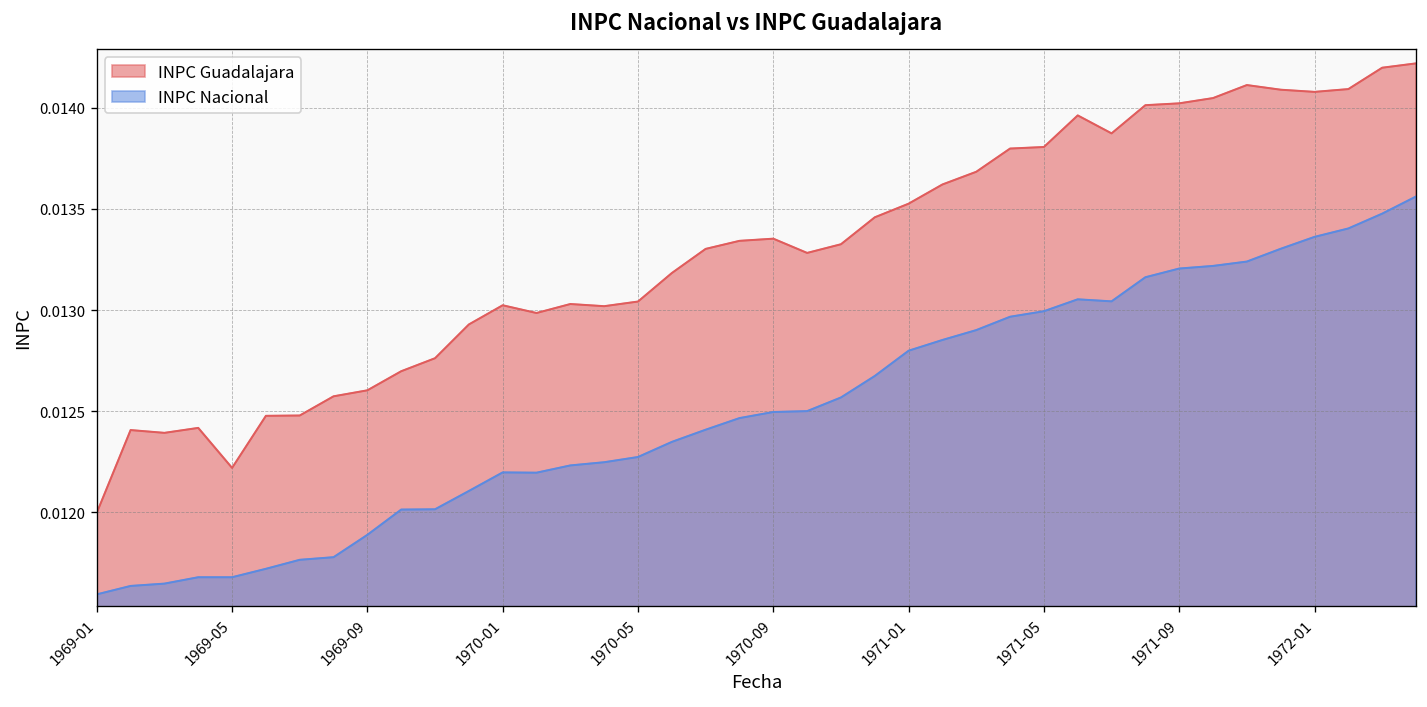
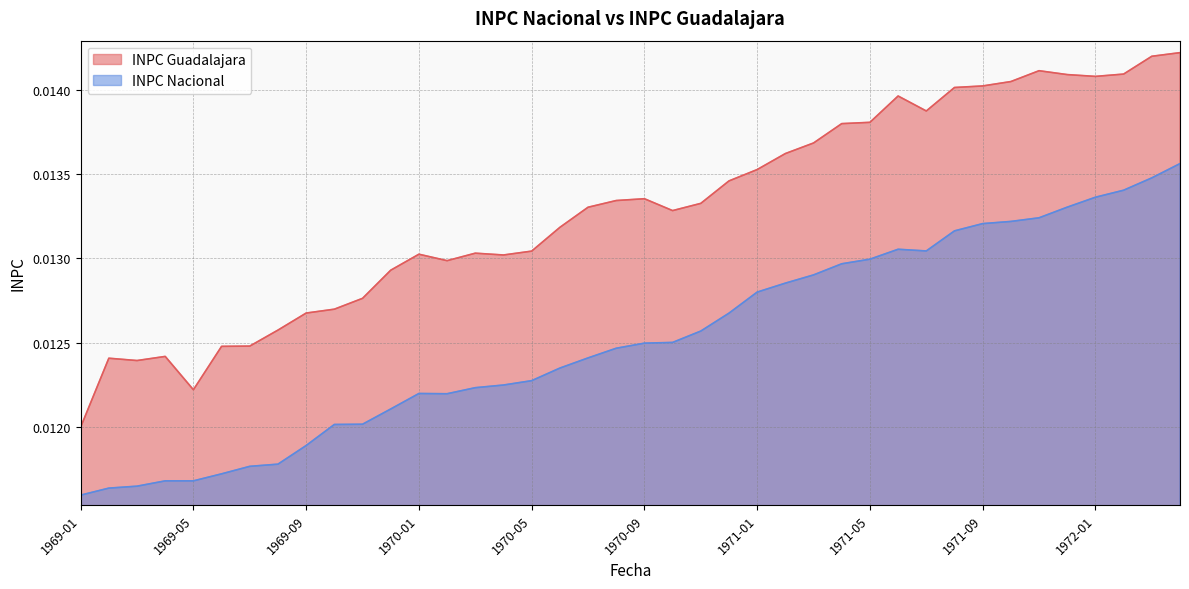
INPC Guadalajara, 1969-09: 0.01260 -> 0.01267
